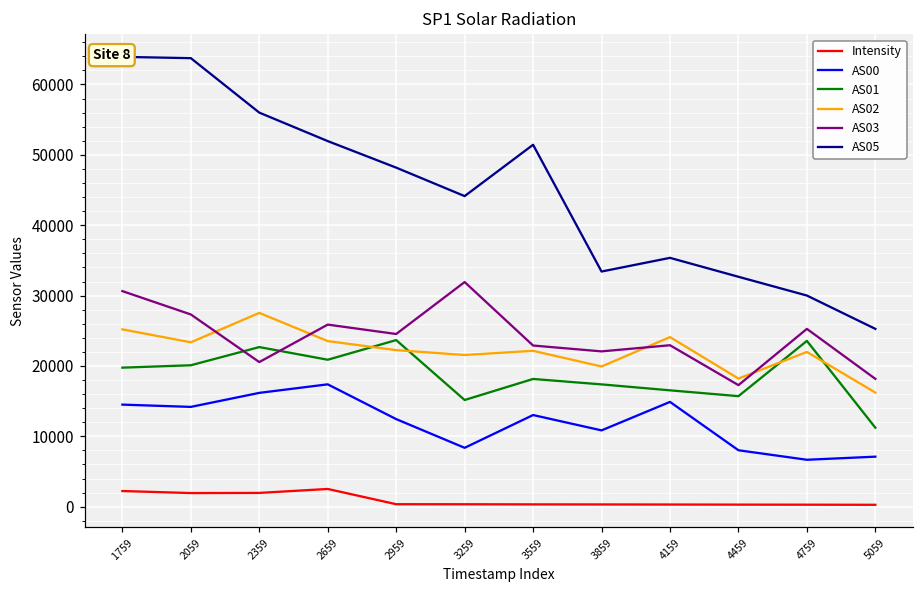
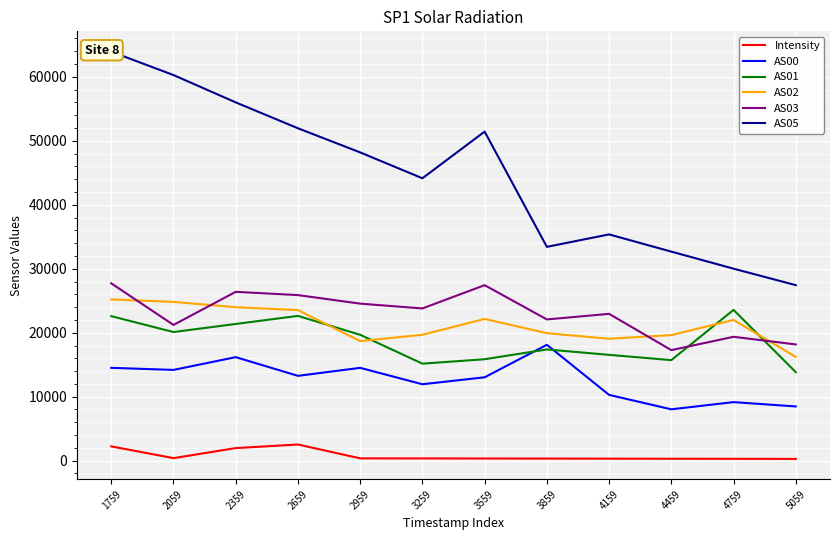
AS01, 1759: 20000 -> 23000
AS03, 1759: 31000 -> 28000
Intensity, 2059: 2000 -> 0
AS02, 2059: 23000 -> 25000
AS03, 2059: 27000 -> 21000
AS05, 2059: 64000 -> 60000
AS01, 2359: 23000 -> 21000
AS02, 2359: 28000 -> 24000
AS03, 2359: 21000 -> 26000
AS00, 2659: 17000 -> 13000
AS01, 2659: 21000 -> 23000
AS00, 2959: 12000 -> 15000
AS01, 2959: 24000 -> 20000
AS02, 2959: 22000 -> 19000
AS00, 3259: 8000 -> 12000
AS02, 3259: 22000 -> 20000
AS03, 3259: 32000 -> 24000
AS01, 3559: 18000 -> 16000
AS03, 3559: 23000 -> 27000
AS00, 3859: 11000 -> 18000
AS00, 4159: 15000 -> 10000
AS02, 4159: 24000 -> 19000
AS02, 4459: 18000 -> 20000
AS00, 4759: 7000 -> 9000
AS03, 4759: 25000 -> 19000
AS00, 5059: 7000 -> 8000
AS01, 5059: 11000 -> 14000
AS05, 5059: 25000 -> 27000
